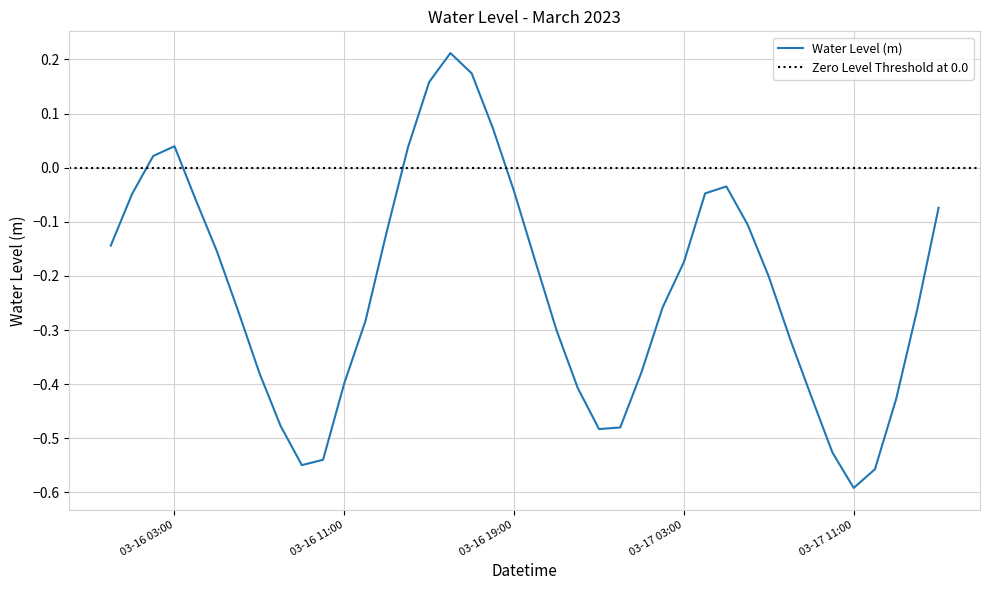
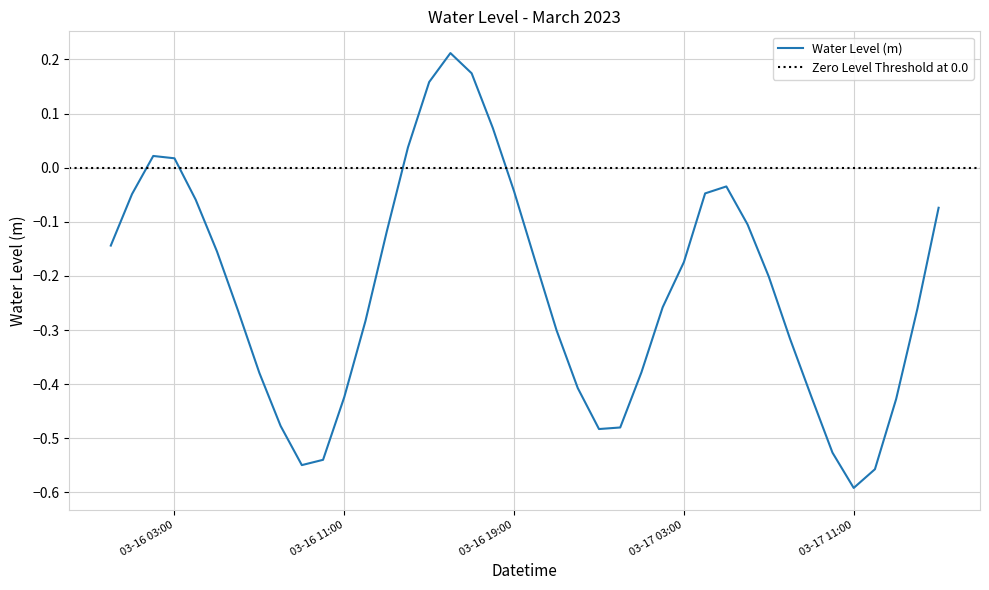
03-16 03:00: 0.04 -> 0.02
03-16 11:00: -0.40 -> -0.42
